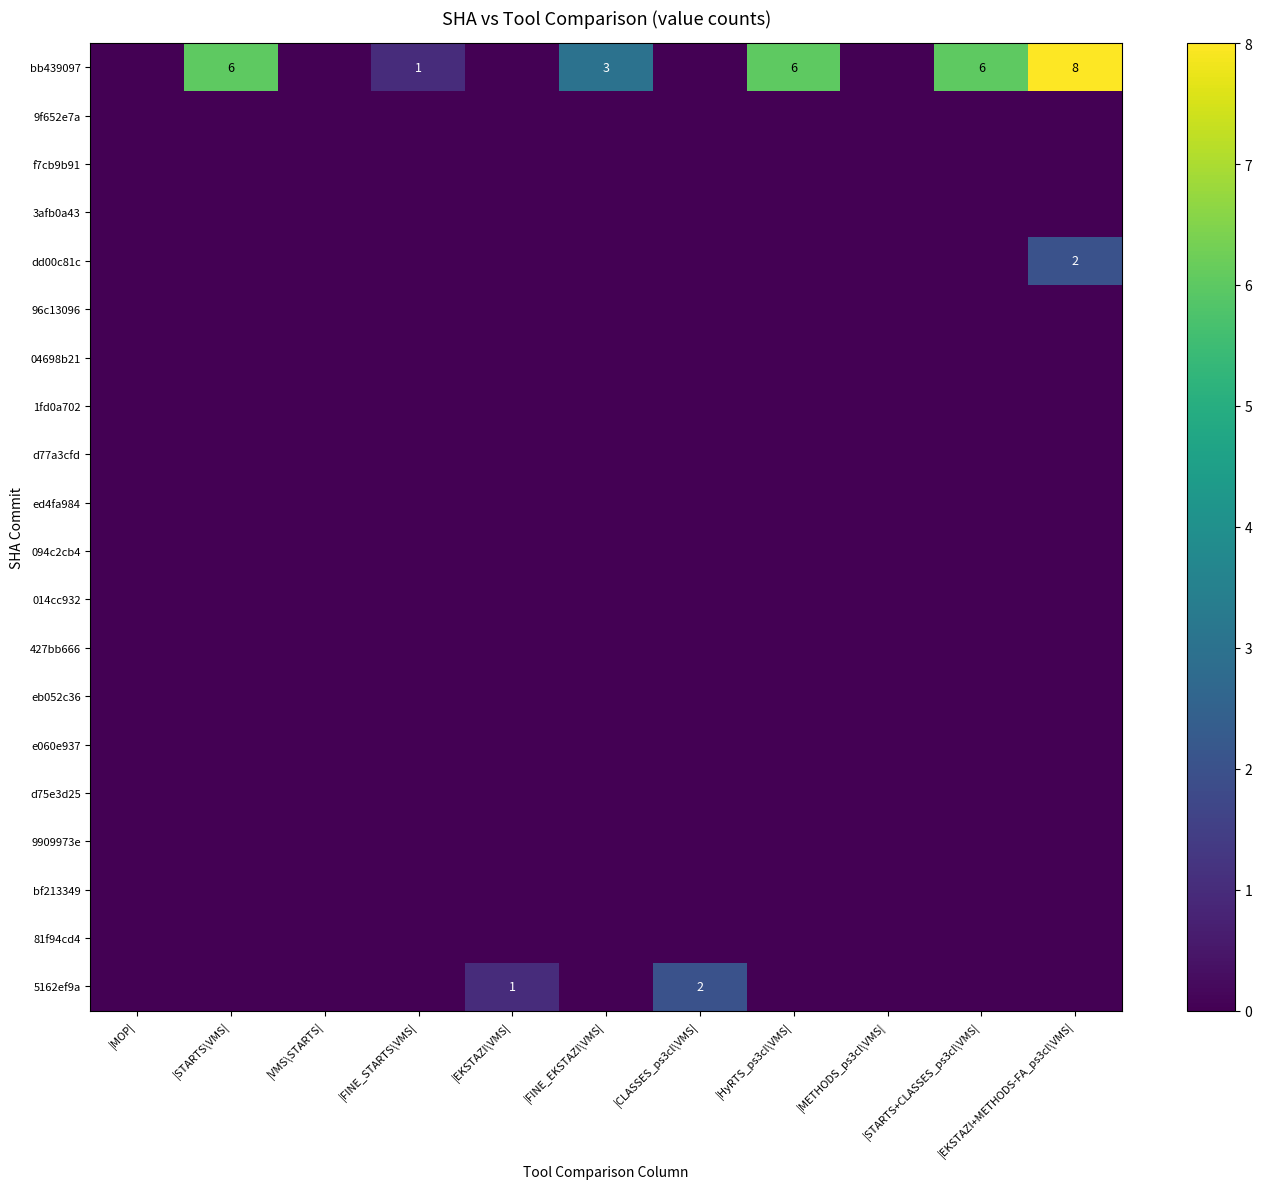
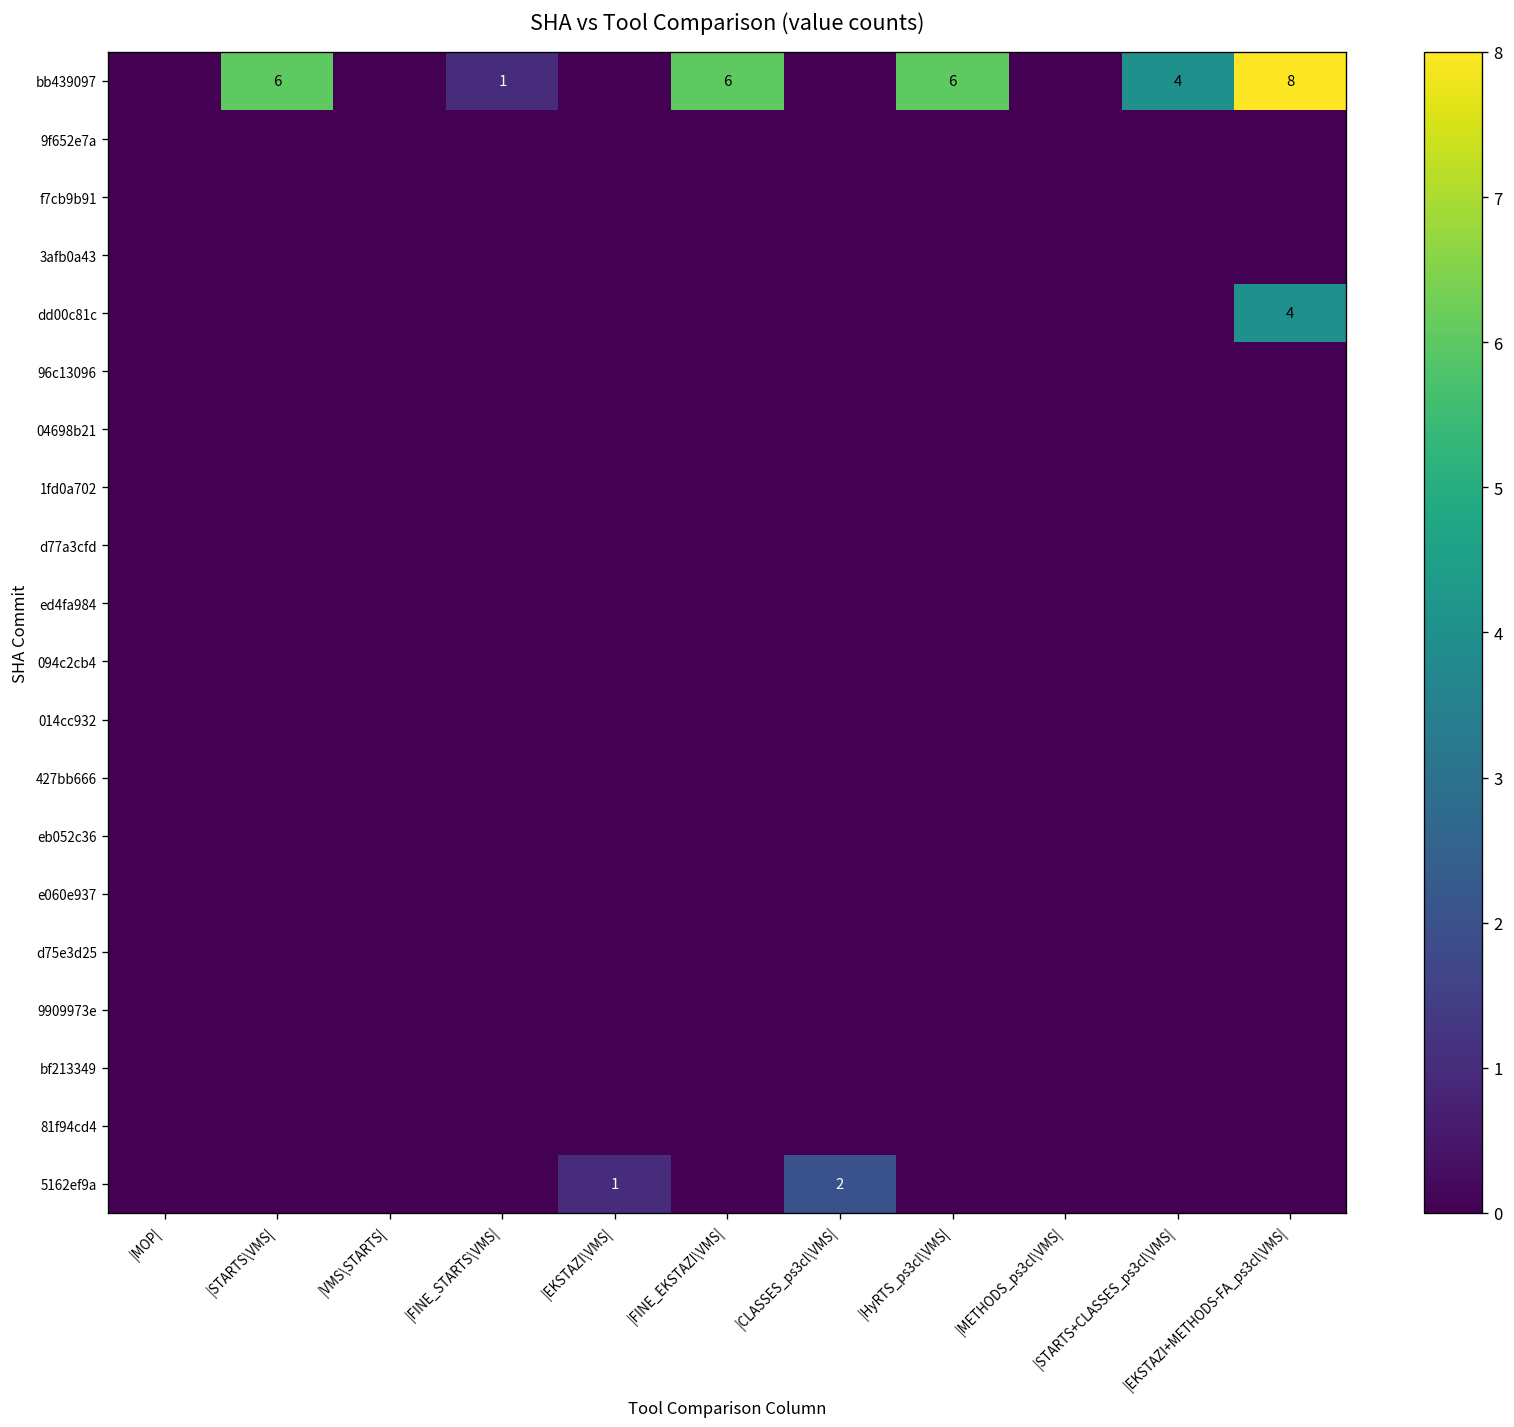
bb439097, |FINE_EKSTAZI\VMS|: 3 -> 6
bb439097, |STARTS+CLASSES_ps3cl\VMS|: 6 -> 4
dd00c81c, |EKSTAZI+METHODS-FA_ps3cl\VMS|: 2 -> 4
